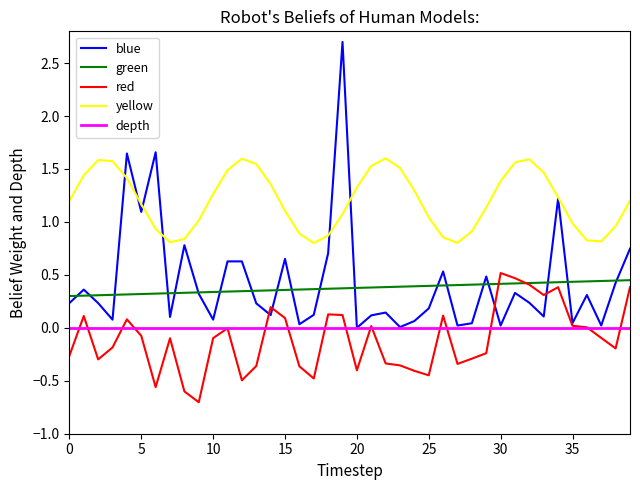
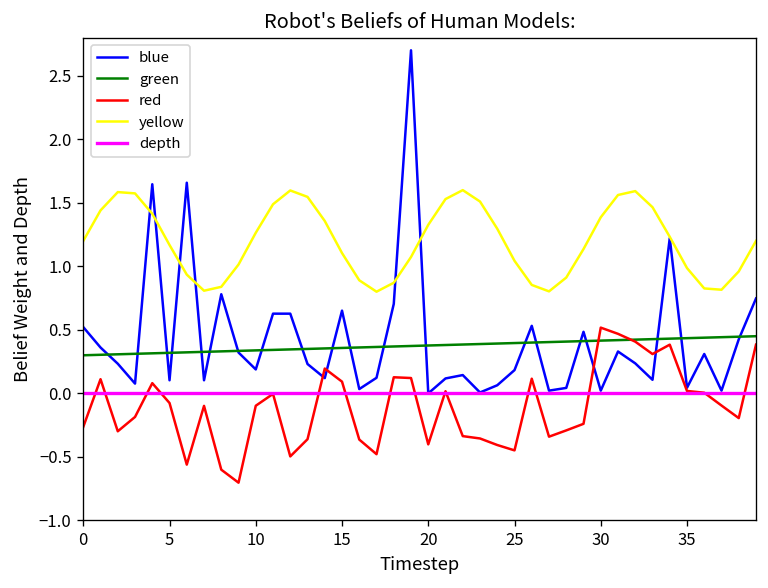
blue, 0: 0.23 -> 0.52
blue, 5: 1.09 -> 0.10
blue, 10: 0.08 -> 0.19
